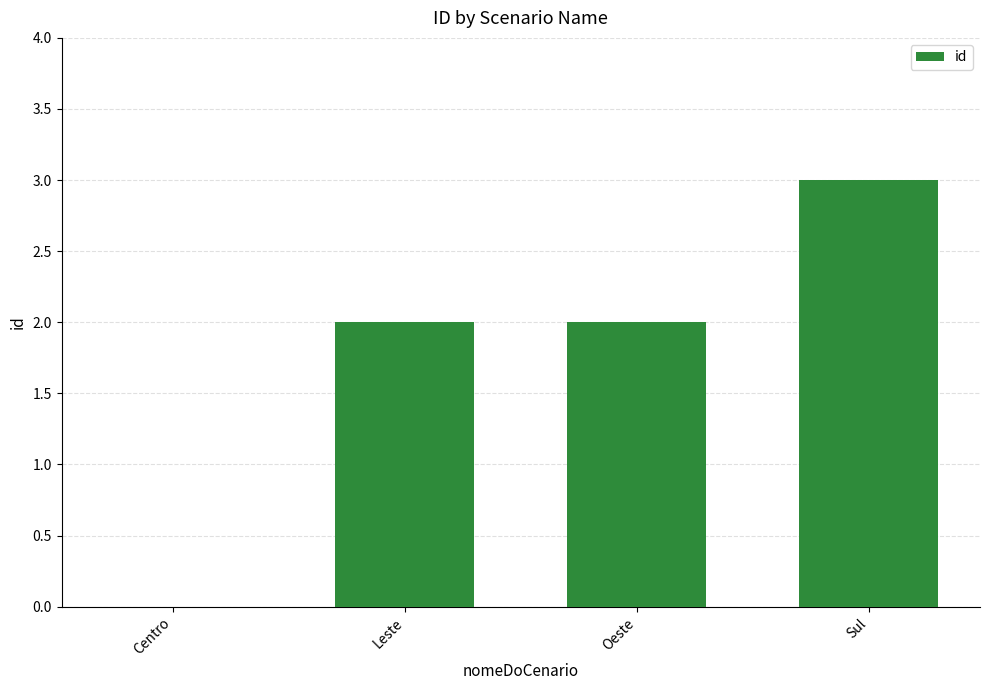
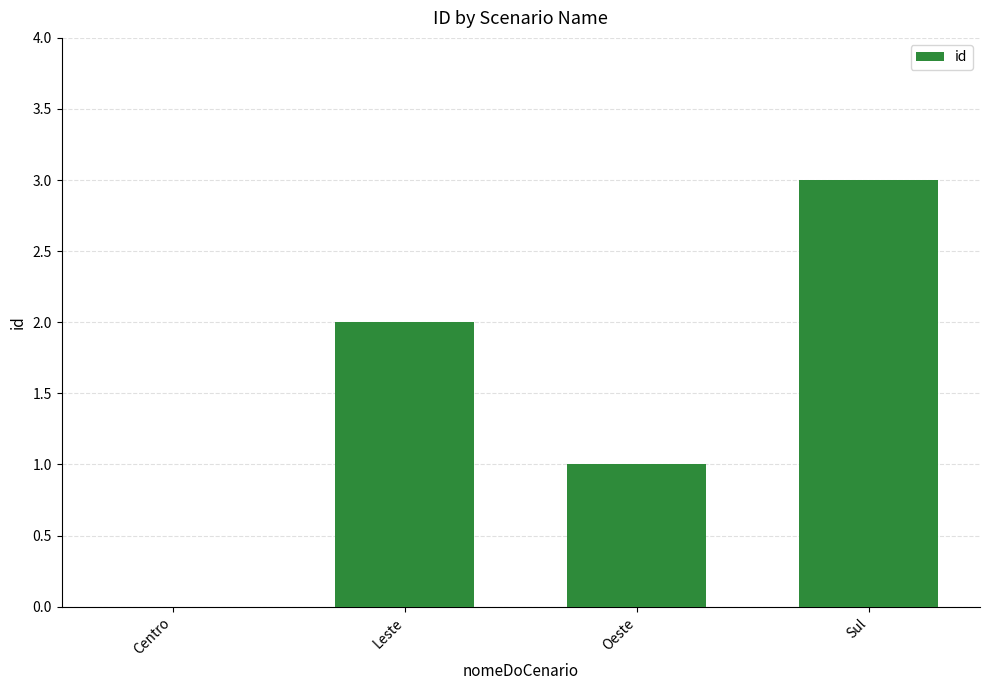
Oeste: 2 -> 1
